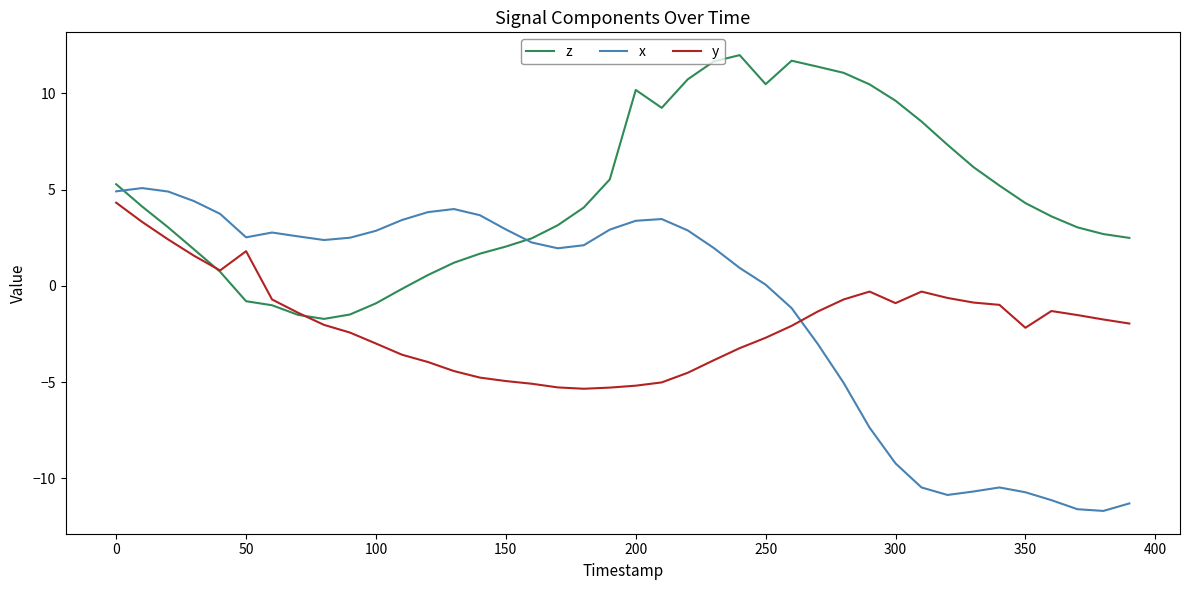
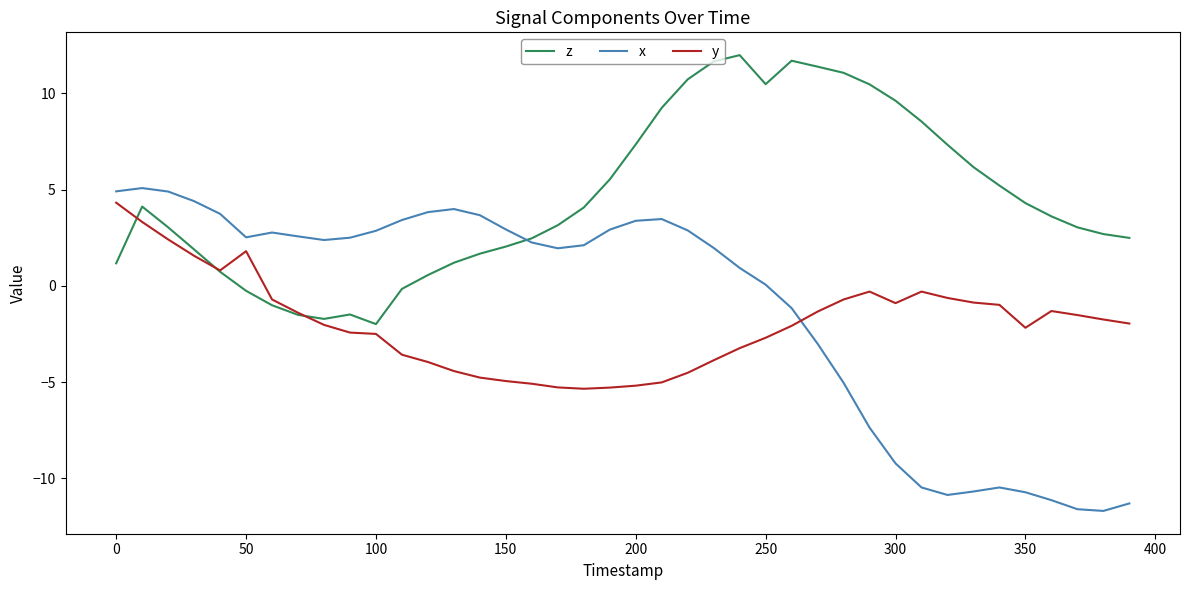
z, 0: 5.3 -> 1.2
z, 50: -0.8 -> -0.3
z, 100: -0.9 -> -2.0
y, 100: -3.0 -> -2.5
z, 200: 10.2 -> 7.4
